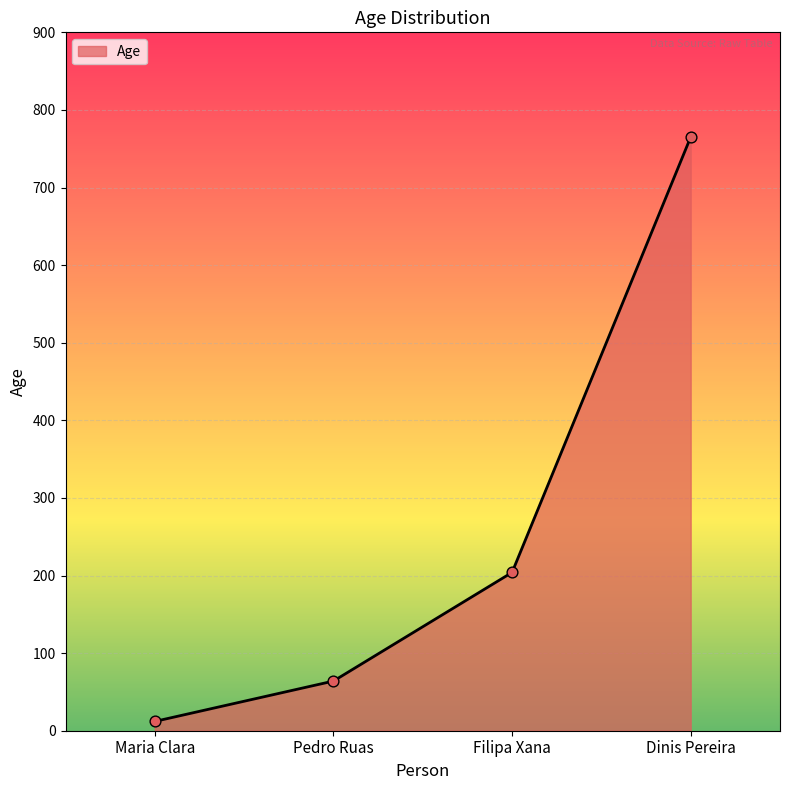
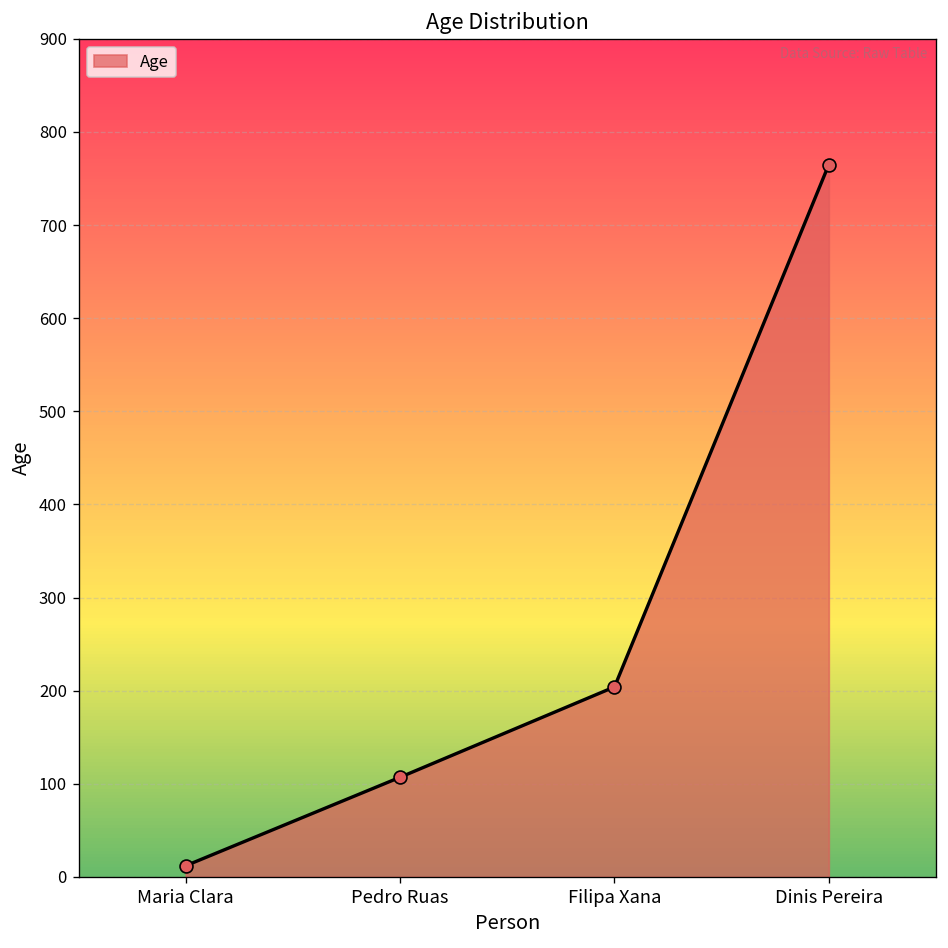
Pedro Ruas: 60 -> 110
